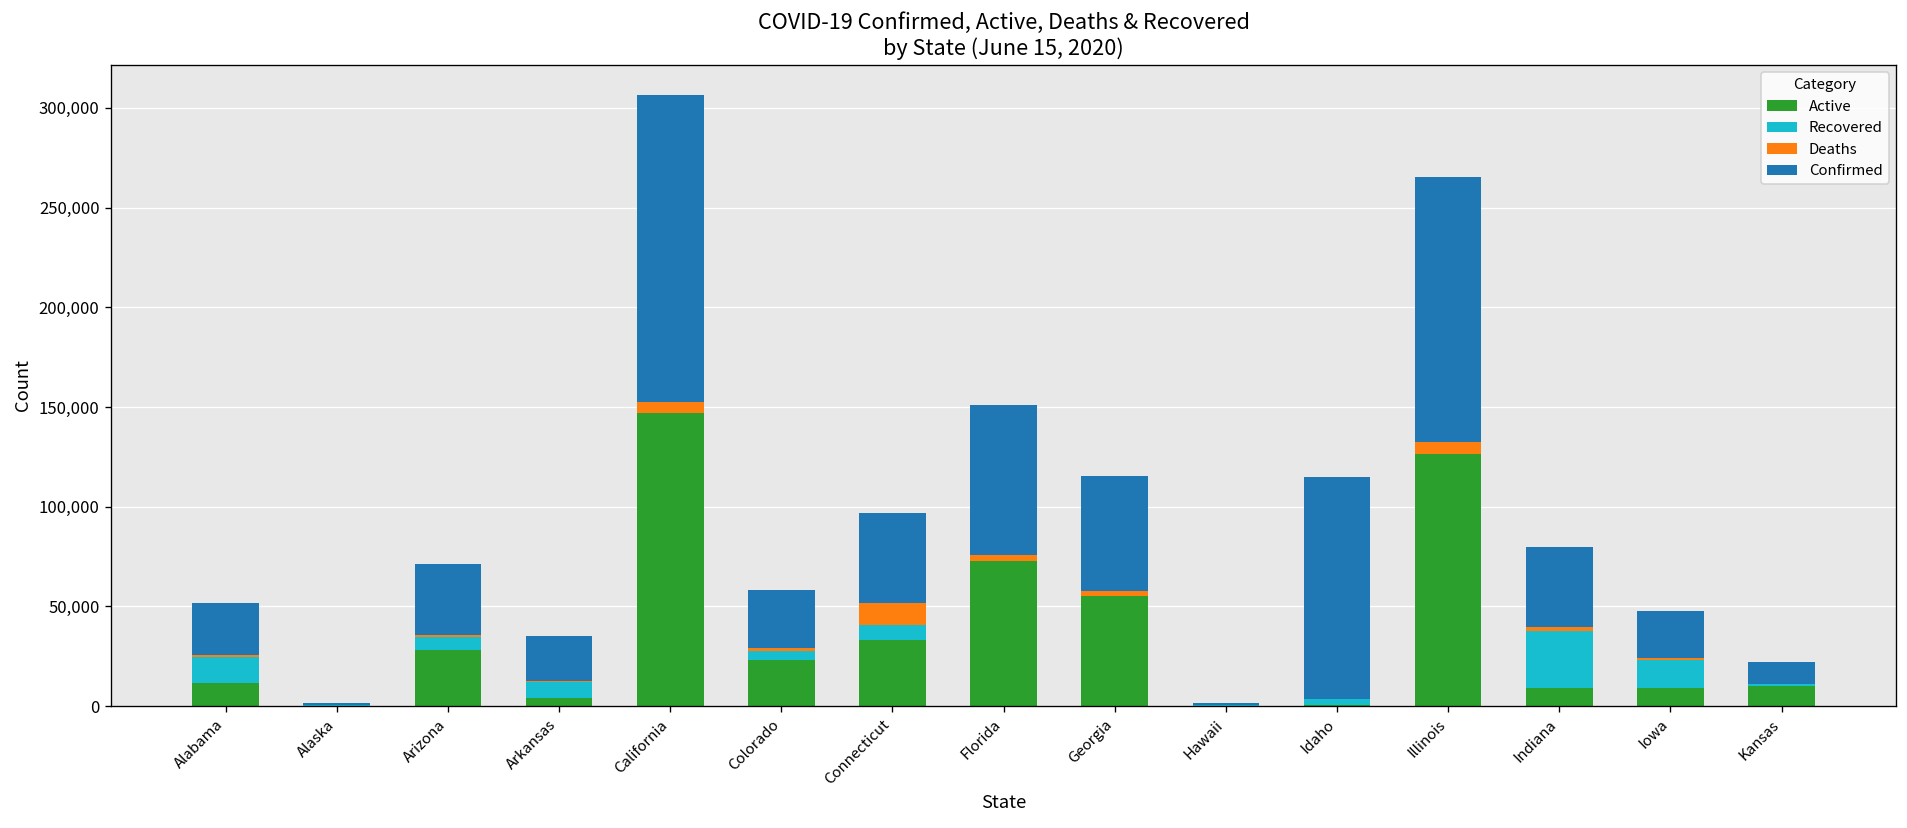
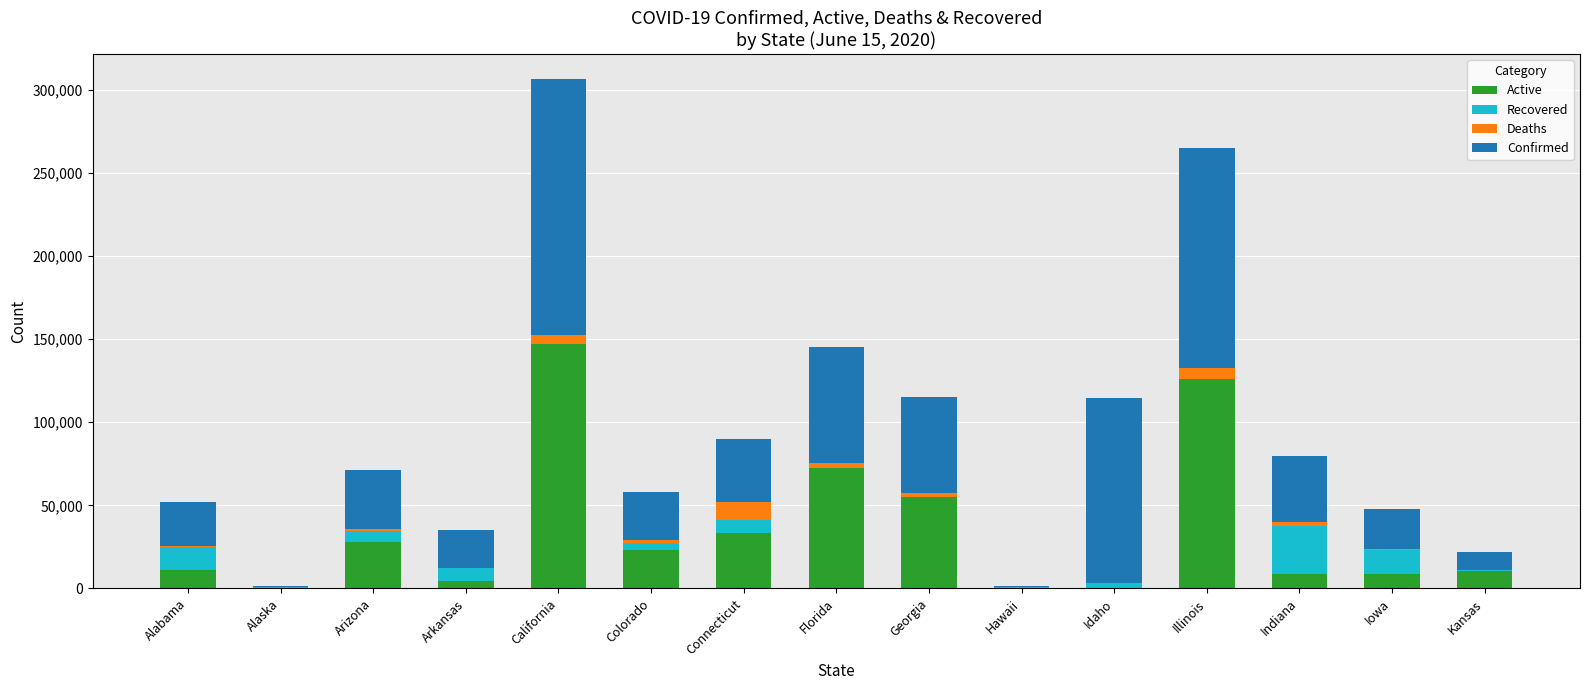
Confirmed, Connecticut: 45,000 -> 38,000
Confirmed, Florida: 76,000 -> 70,000
